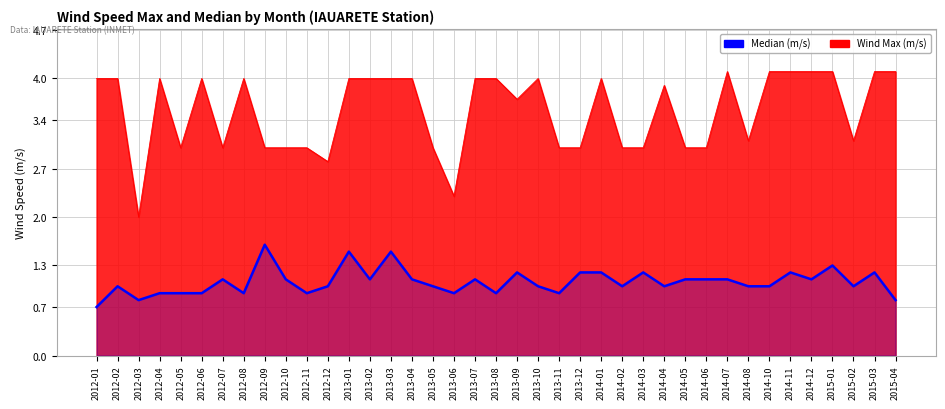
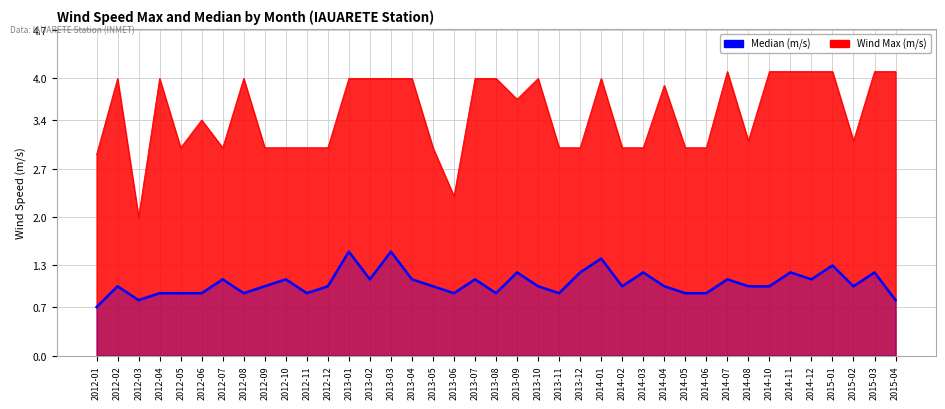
Wind Max (m/s), 2012-01: 4.0 -> 2.9
Wind Max (m/s), 2012-06: 4.0 -> 3.4
Median (m/s), 2012-09: 1.6 -> 1.0
Wind Max (m/s), 2012-12: 2.8 -> 3.0
Median (m/s), 2014-01: 1.2 -> 1.4
Median (m/s), 2014-05: 1.1 -> 0.9
Median (m/s), 2014-06: 1.1 -> 0.9
